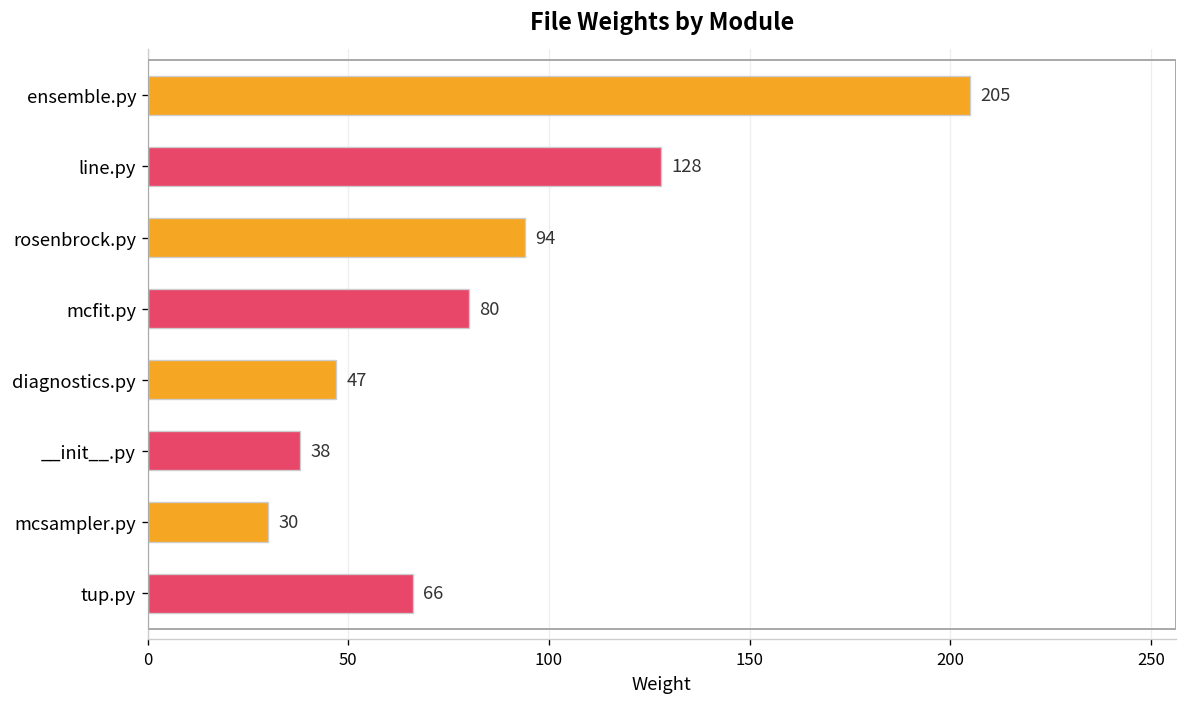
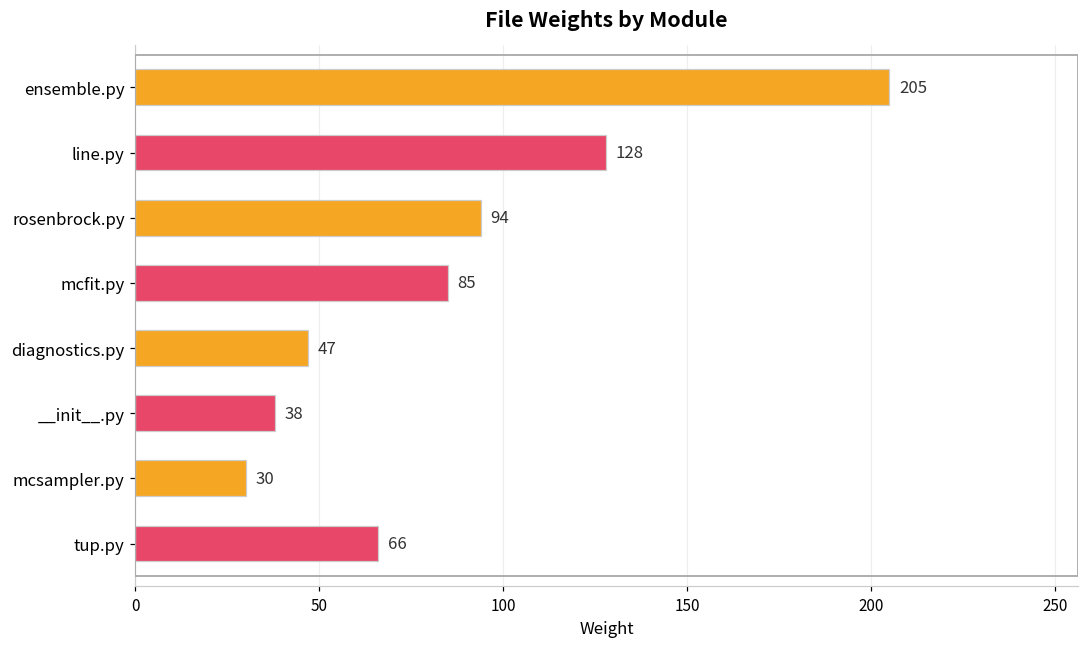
mcfit.py: 80 -> 85
